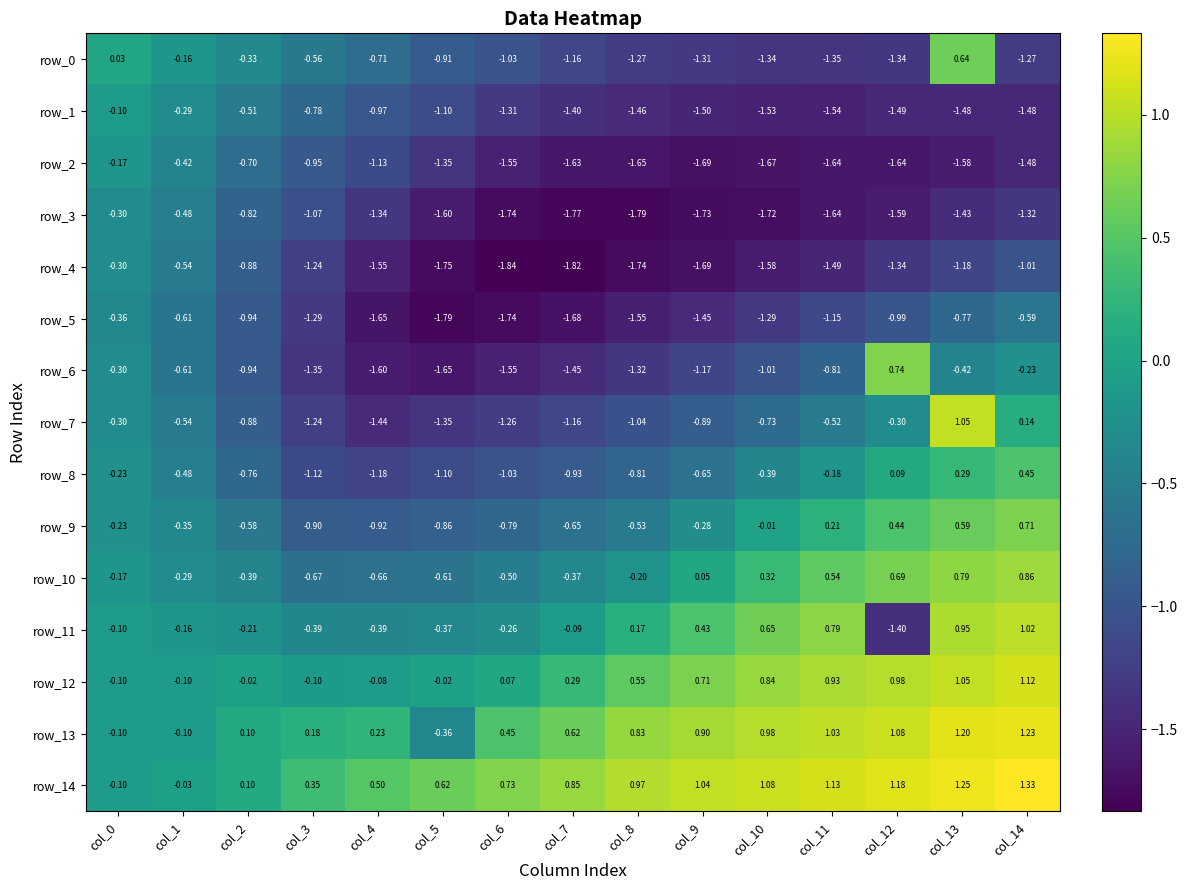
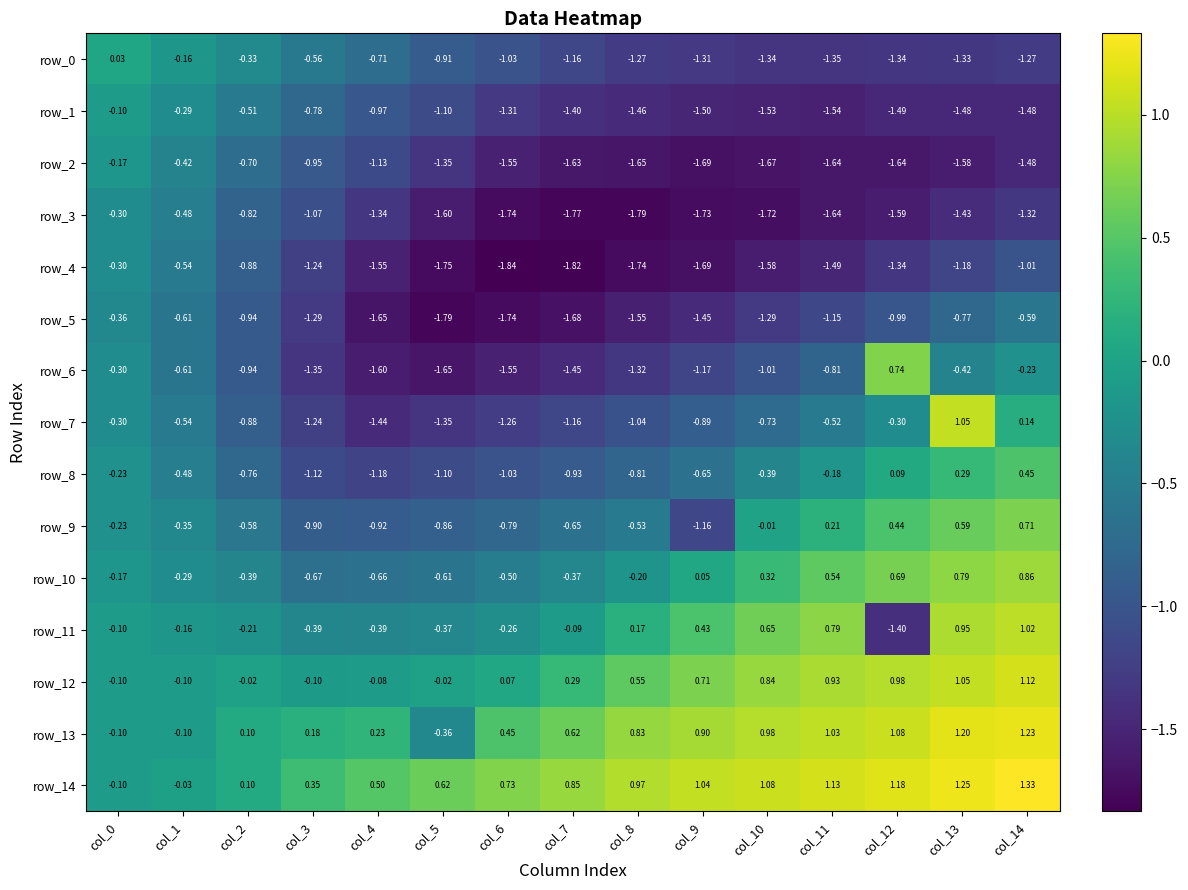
row_0, col_13: 0.64 -> -1.33
row_9, col_9: -0.28 -> -1.16
